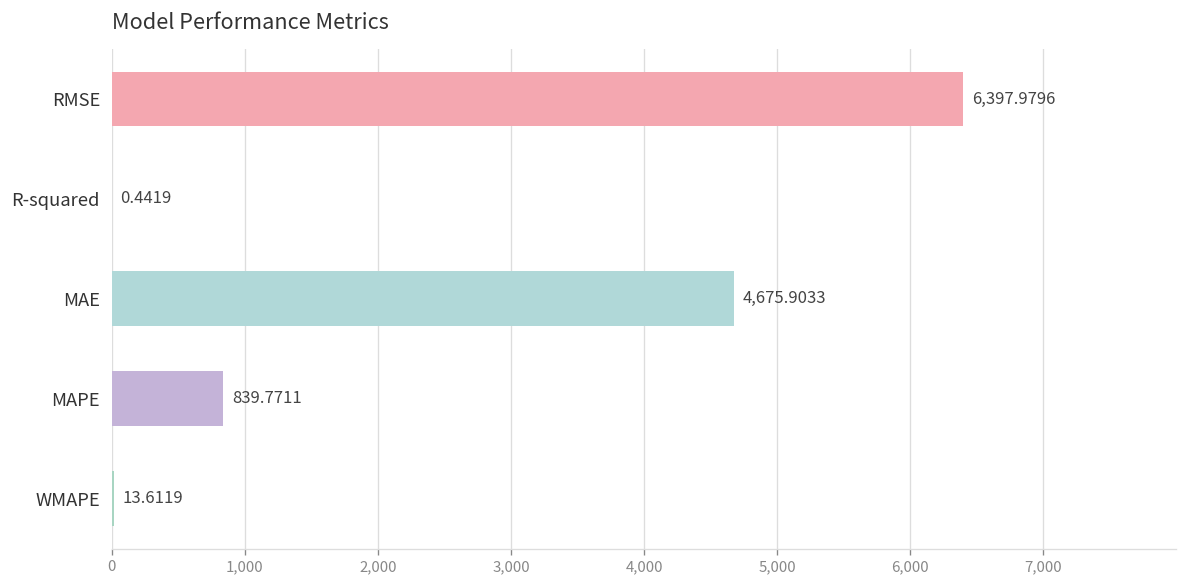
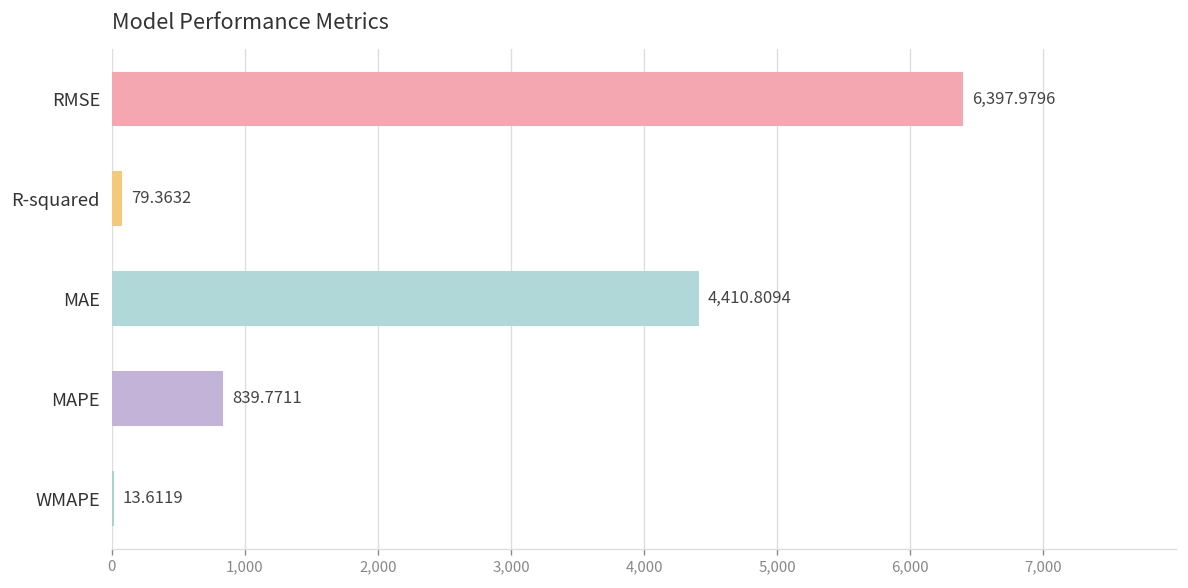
R-squared: 0.4419 -> 79.3632
MAE: 4,675.9033 -> 4,410.8094
